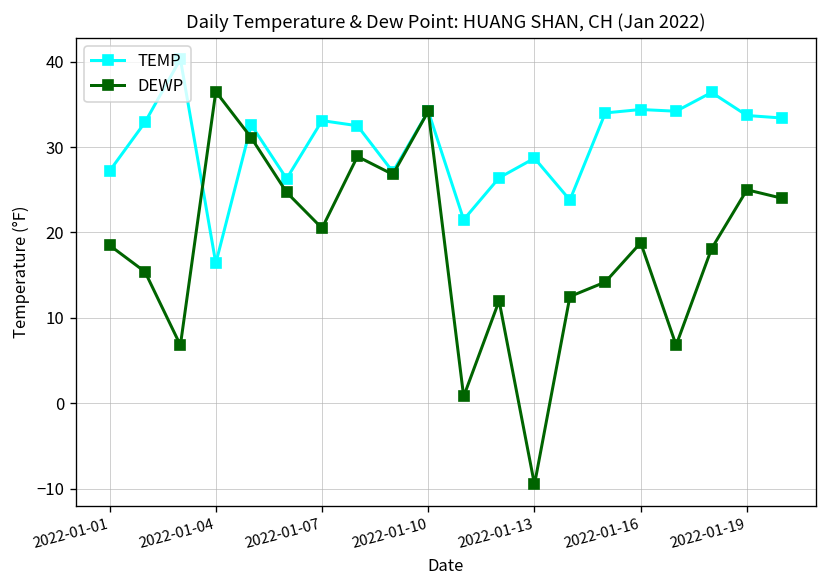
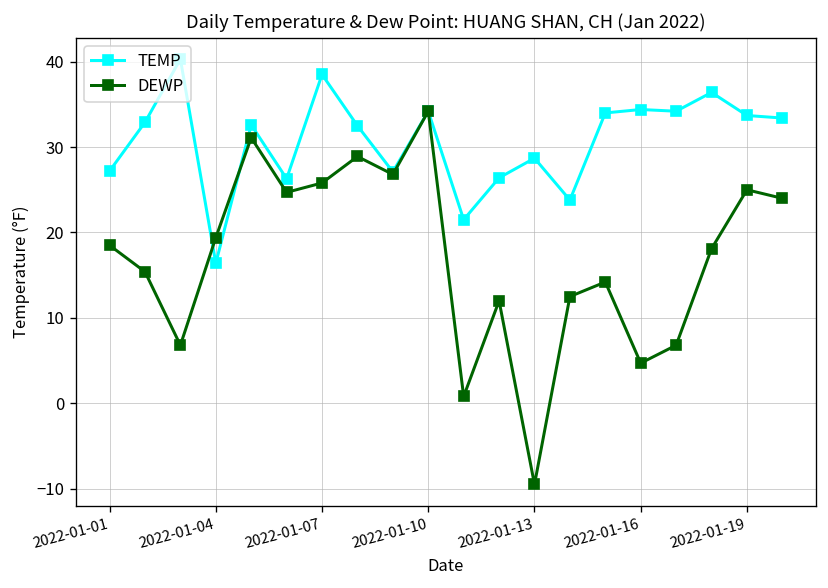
DEWP, 2022-01-04: 37 -> 19
TEMP, 2022-01-07: 33 -> 39
DEWP, 2022-01-07: 21 -> 26
DEWP, 2022-01-16: 19 -> 5
